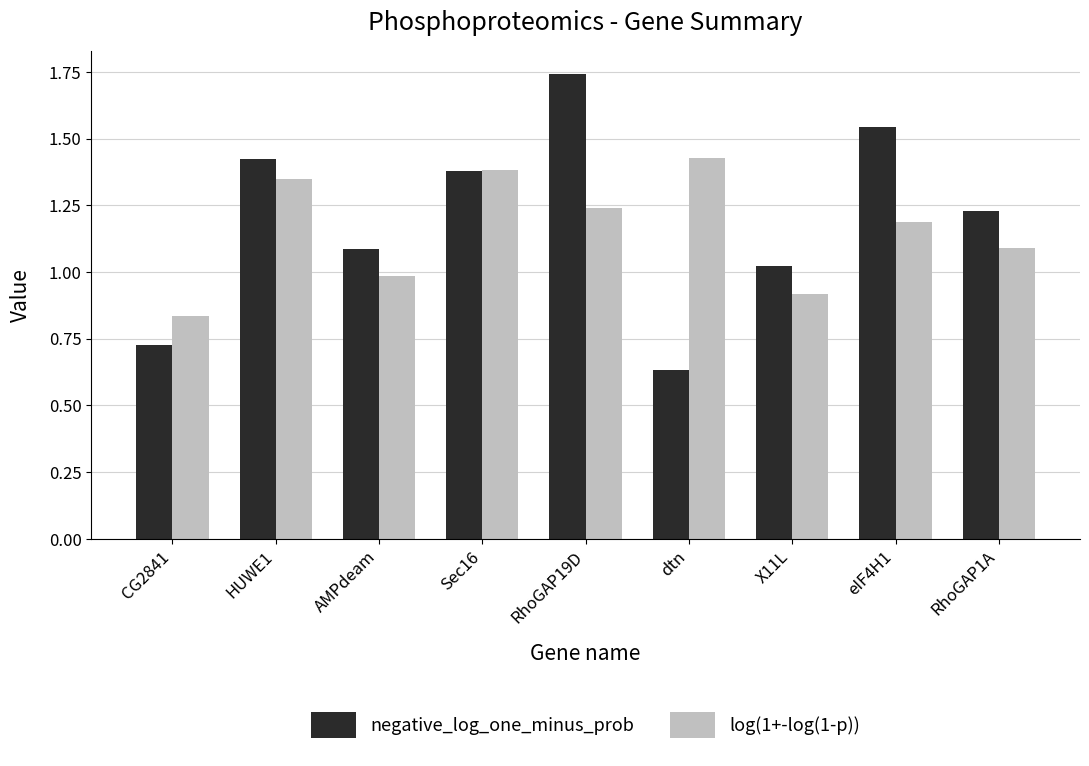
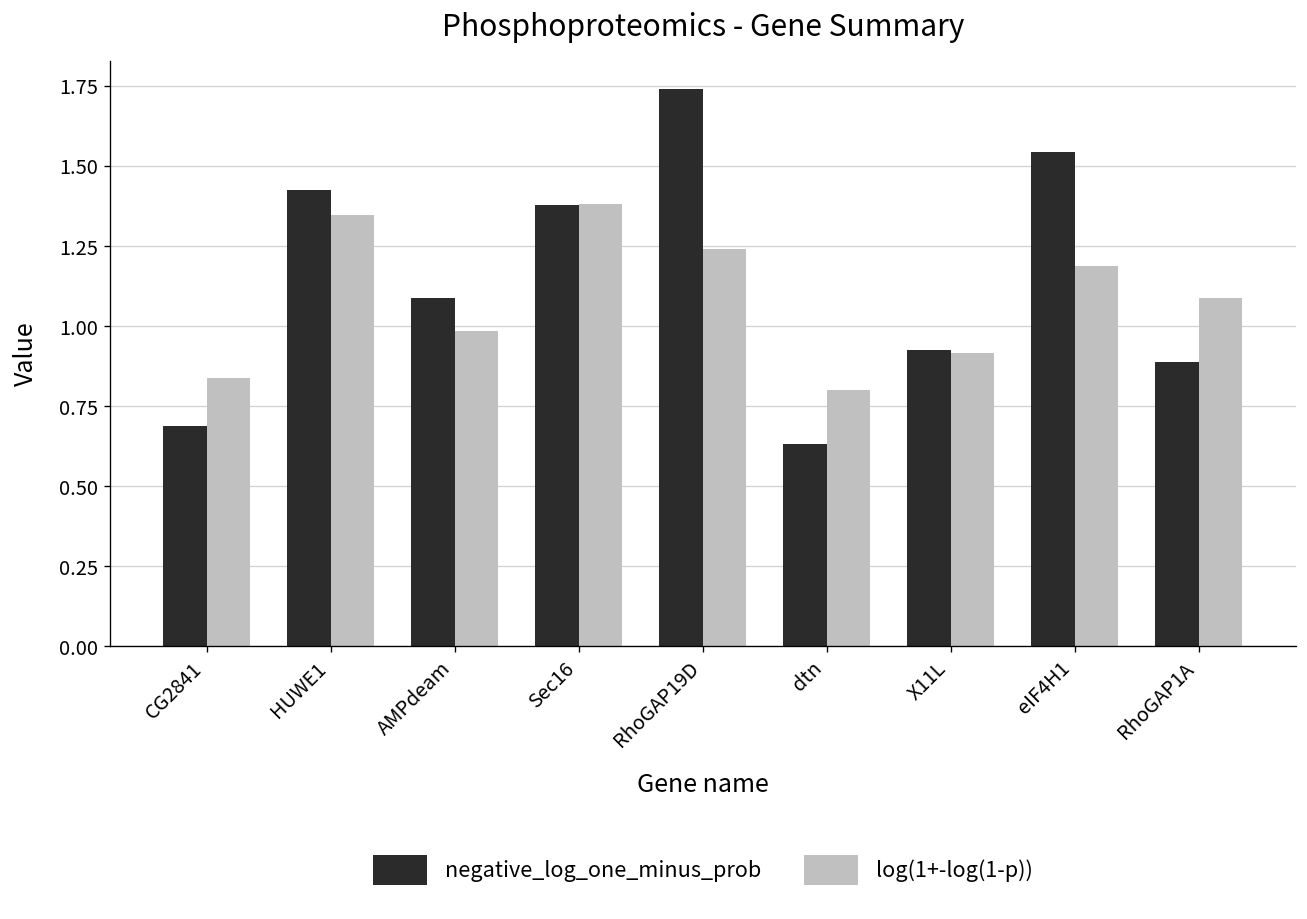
negative_log_one_minus_prob, CG2841: 0.73 -> 0.69
log(1+-log(1-p)), dtn: 1.43 -> 0.80
negative_log_one_minus_prob, X11L: 1.02 -> 0.93
negative_log_one_minus_prob, RhoGAP1A: 1.23 -> 0.89
